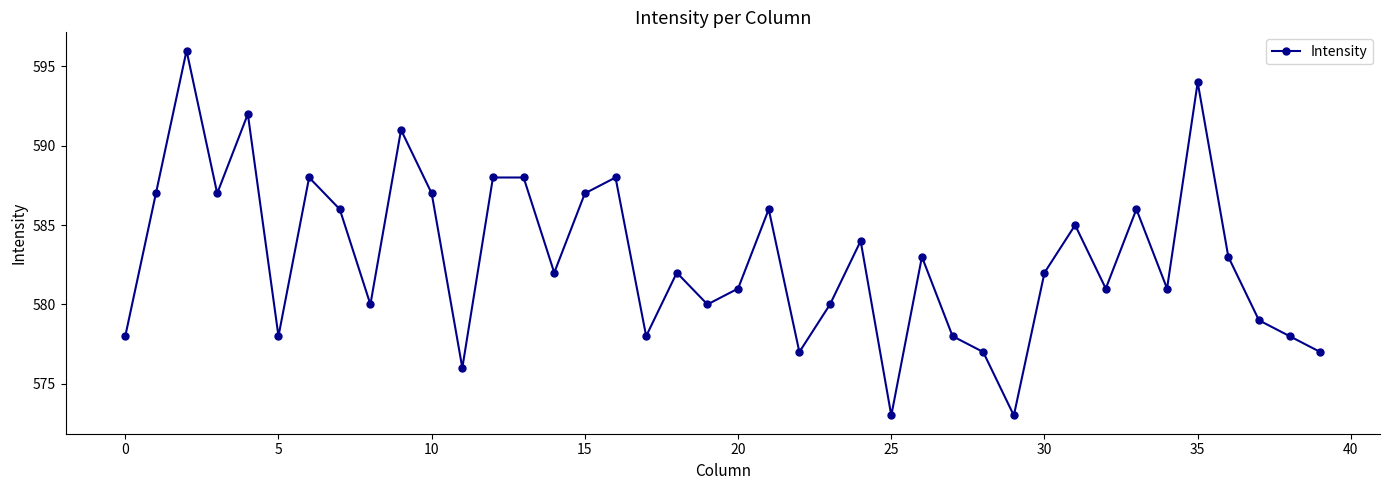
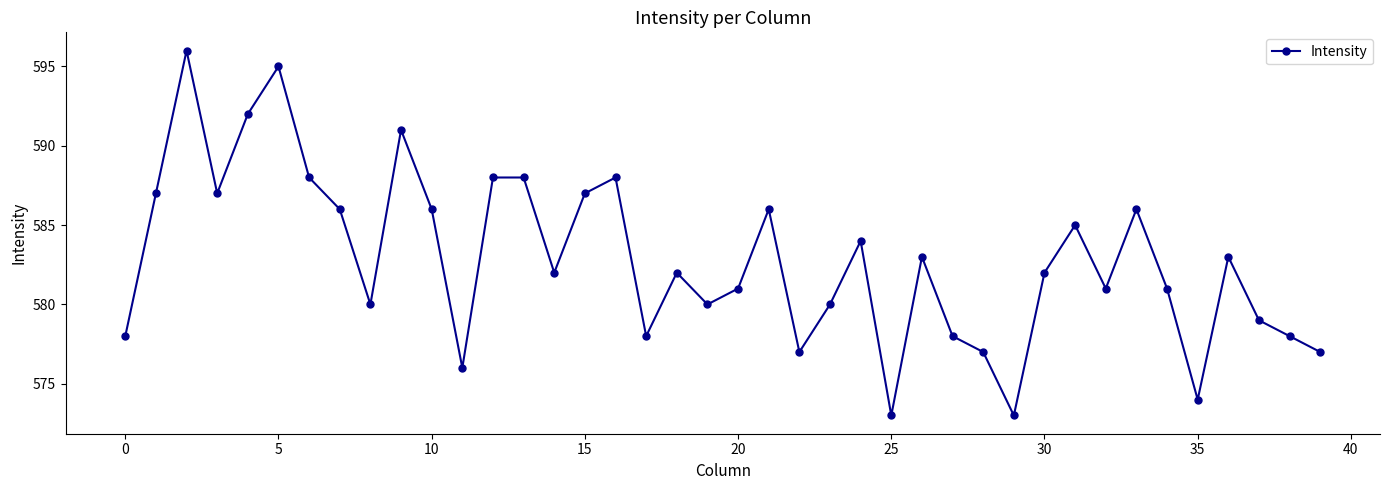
5: 578 -> 595
10: 587 -> 586
35: 594 -> 574
